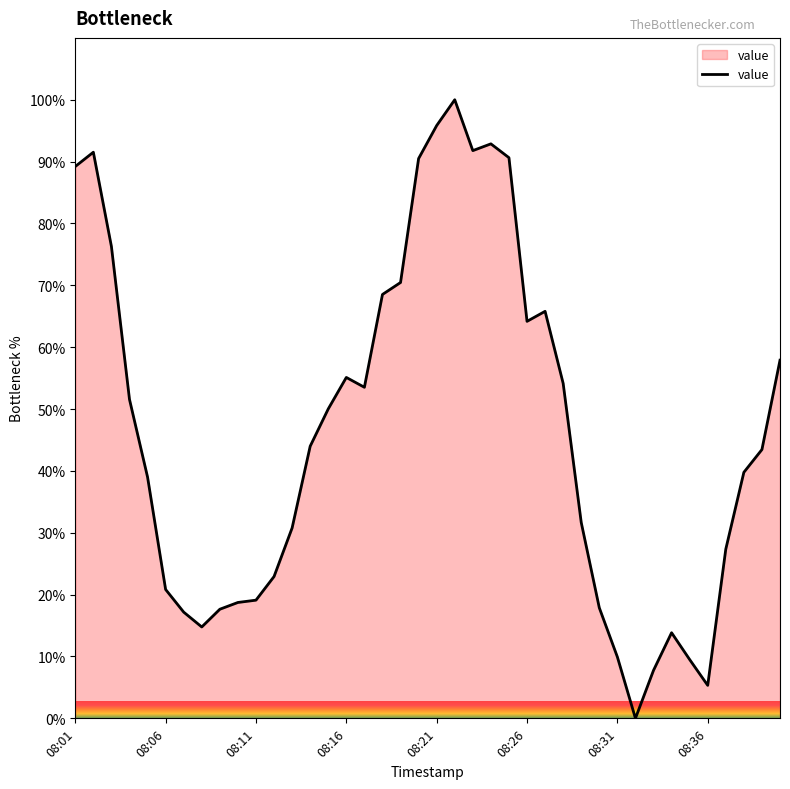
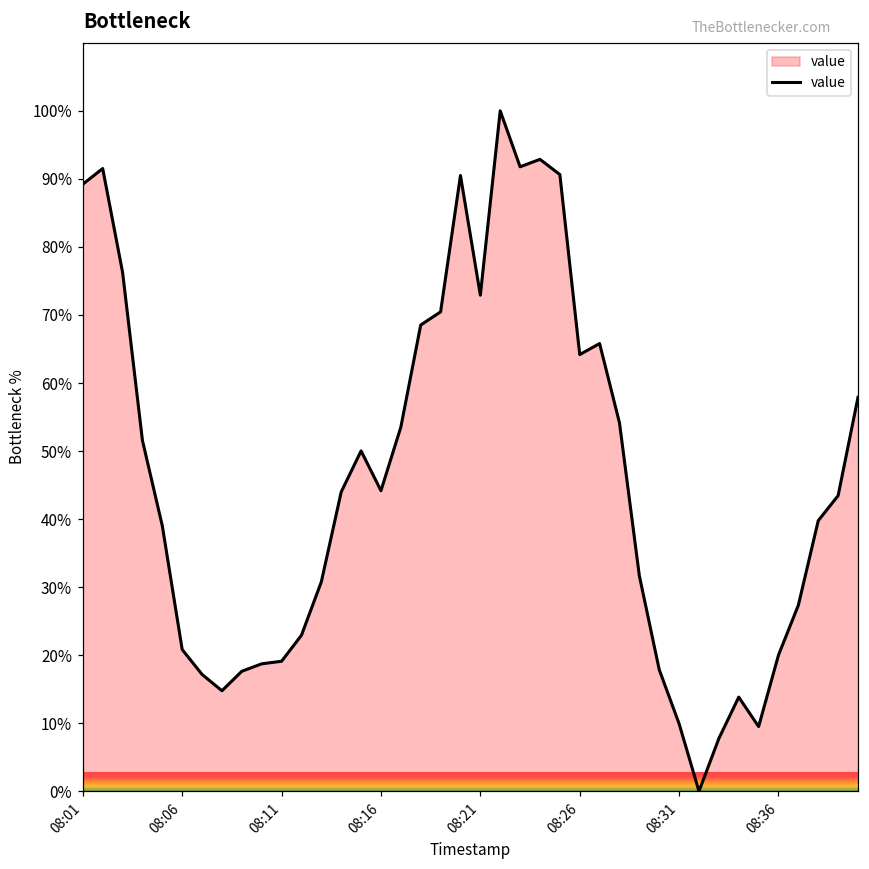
08:16: 55% -> 44%
08:21: 96% -> 73%
08:36: 5% -> 20%
